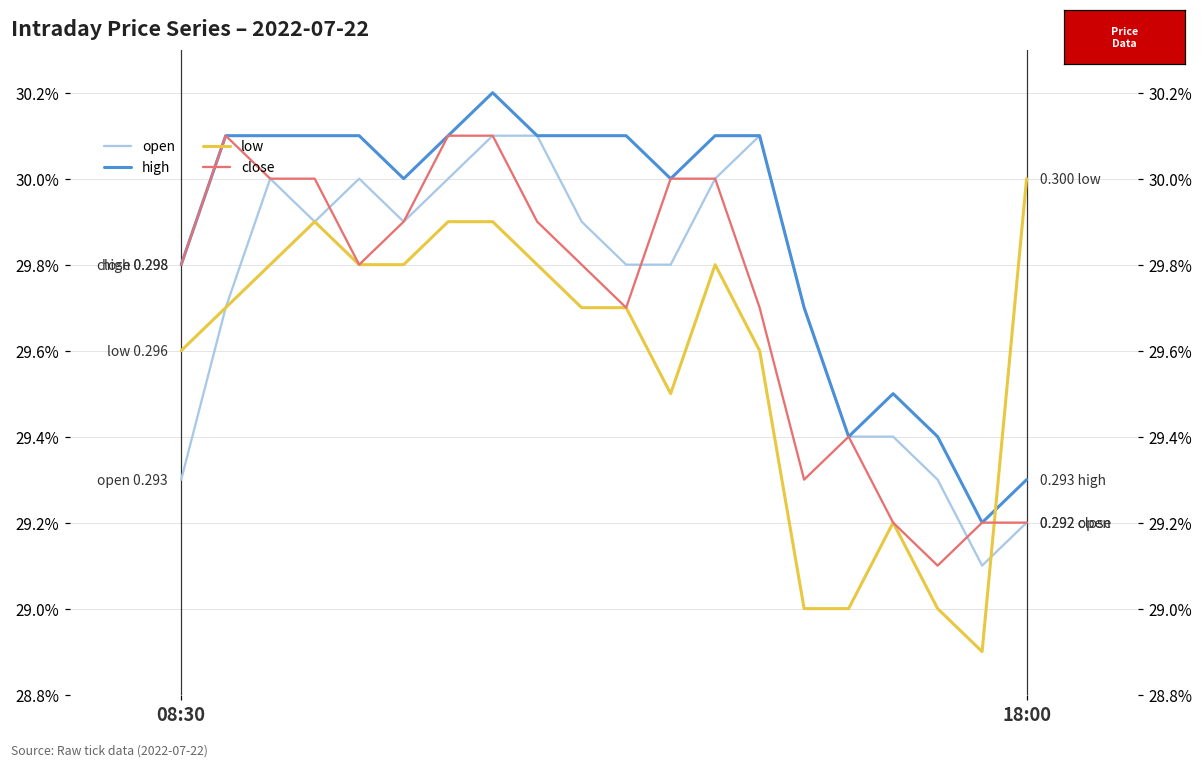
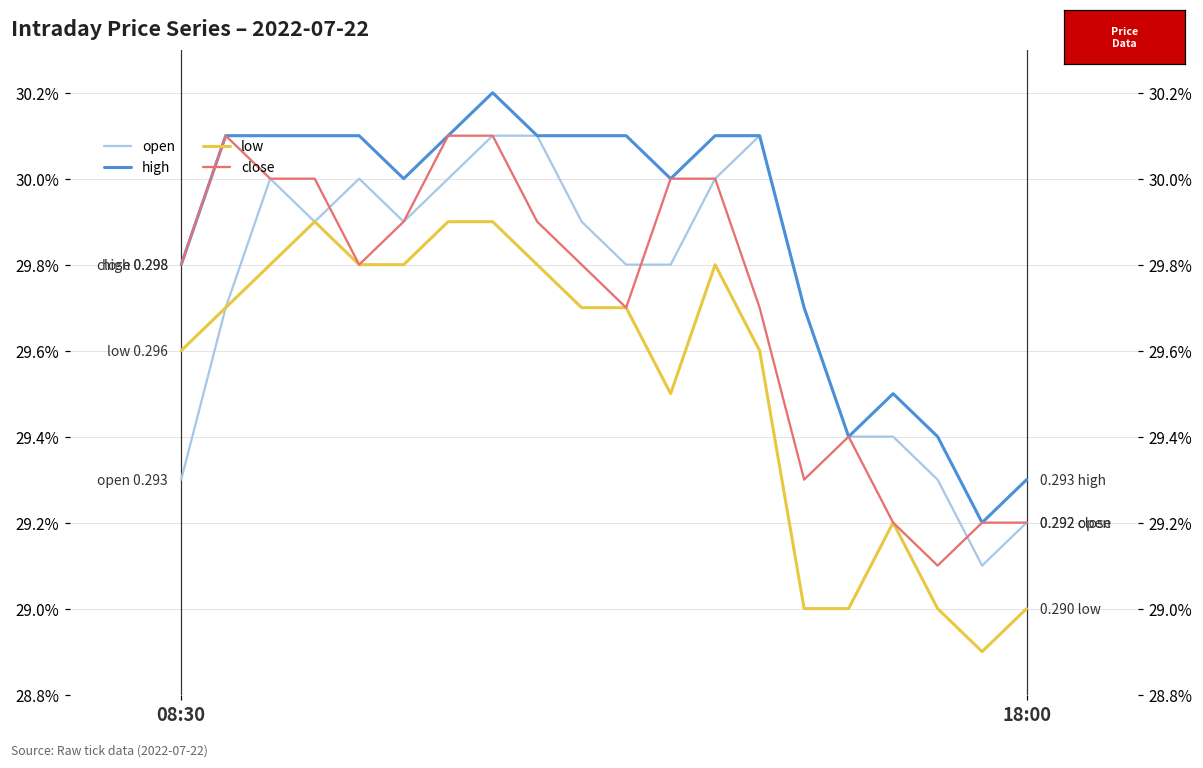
low, 18:00: 0.300 -> 0.290
